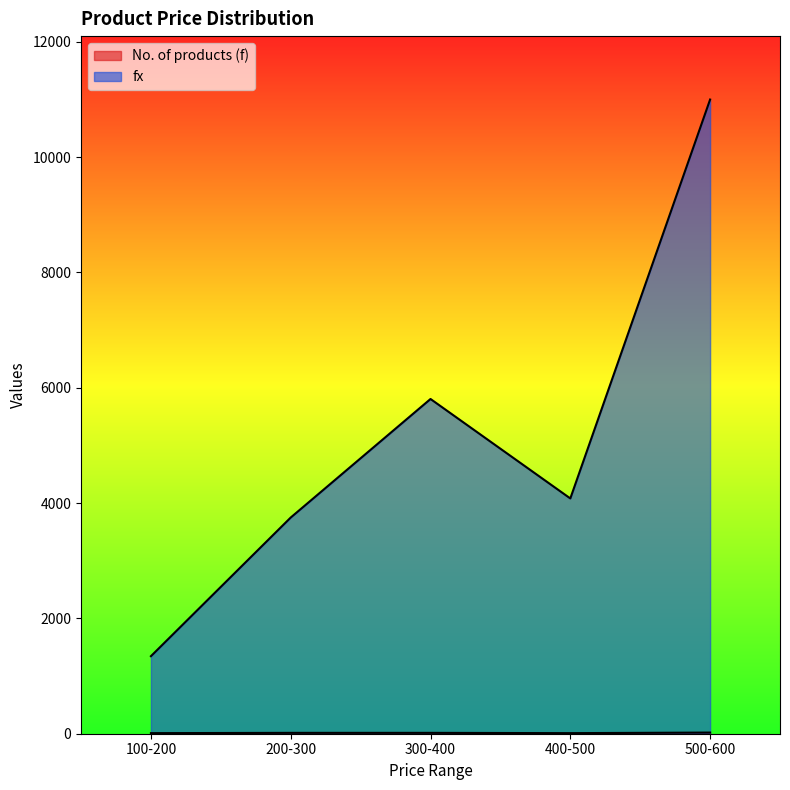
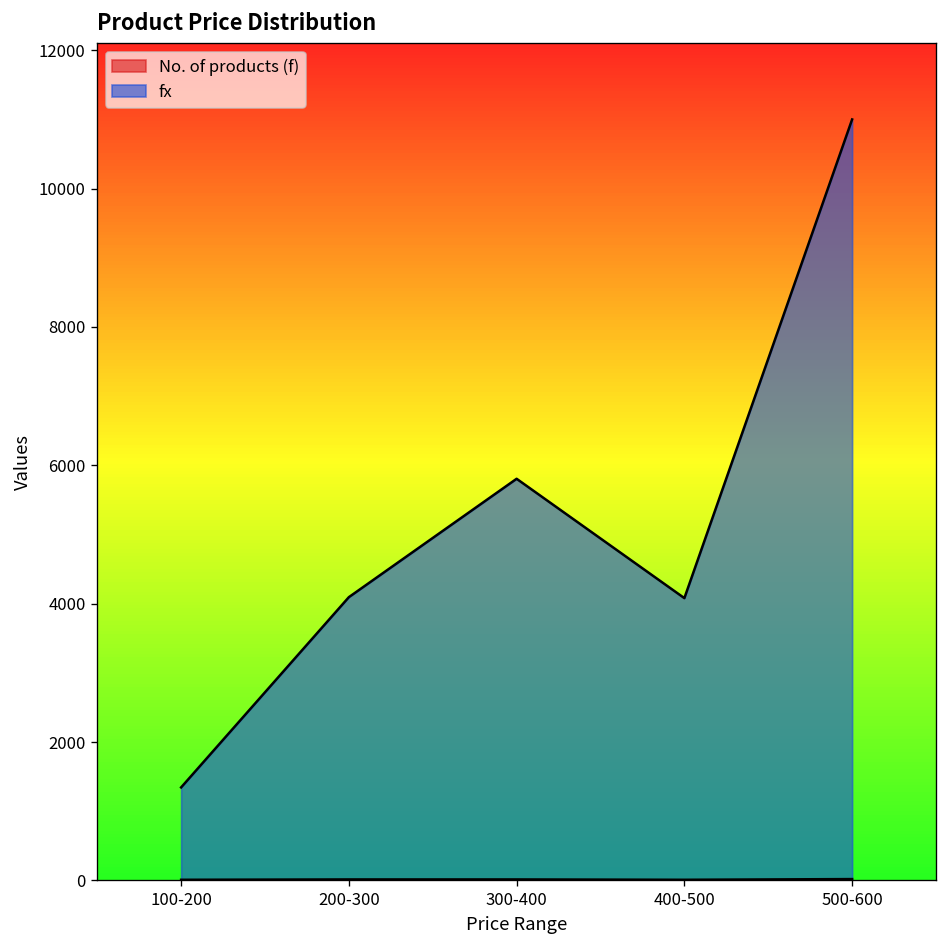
fx, 200-300: 3800 -> 4100
